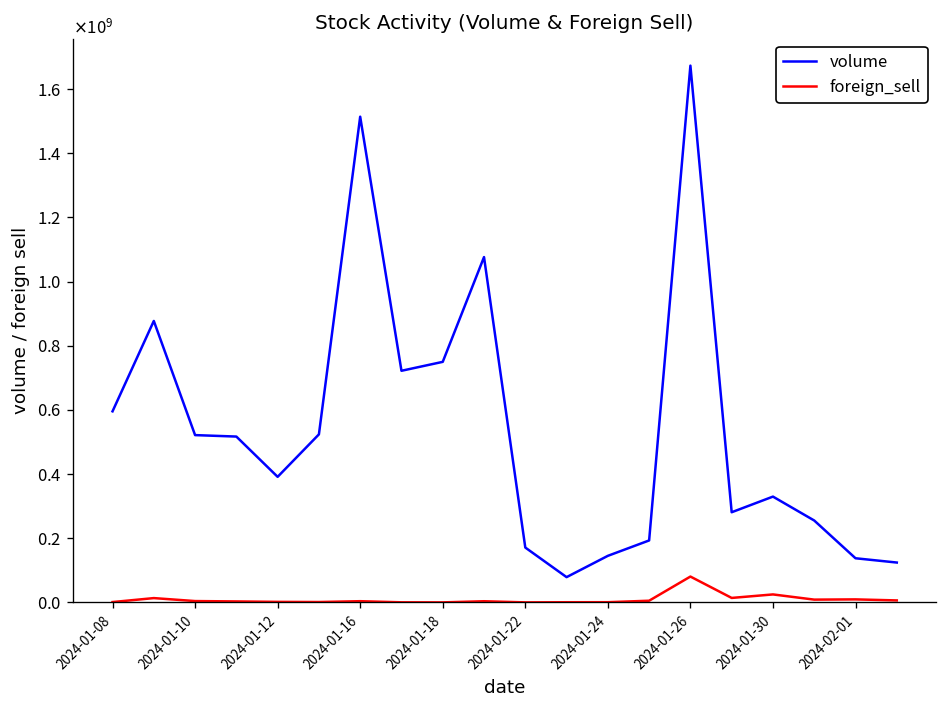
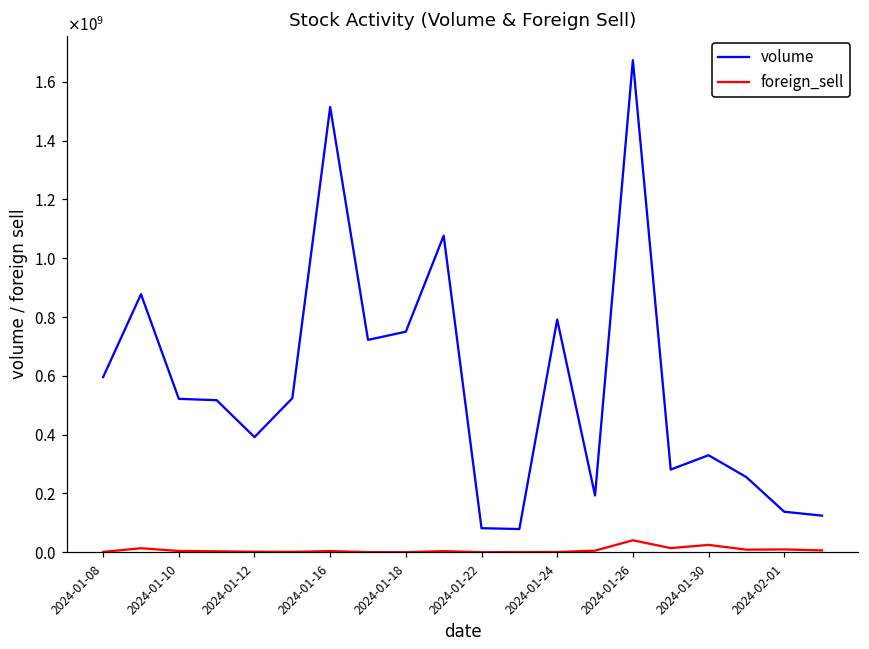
volume, 2024-01-22: 170000000 -> 80000000
volume, 2024-01-24: 150000000 -> 790000000
foreign_sell, 2024-01-26: 80000000 -> 40000000
